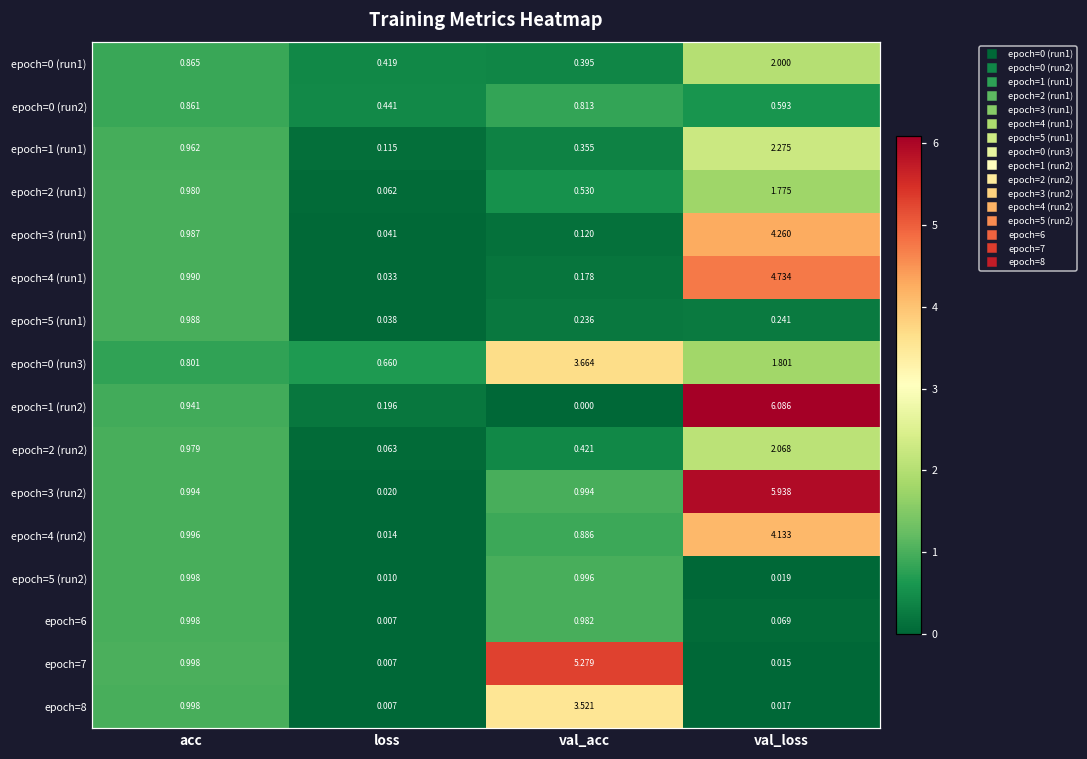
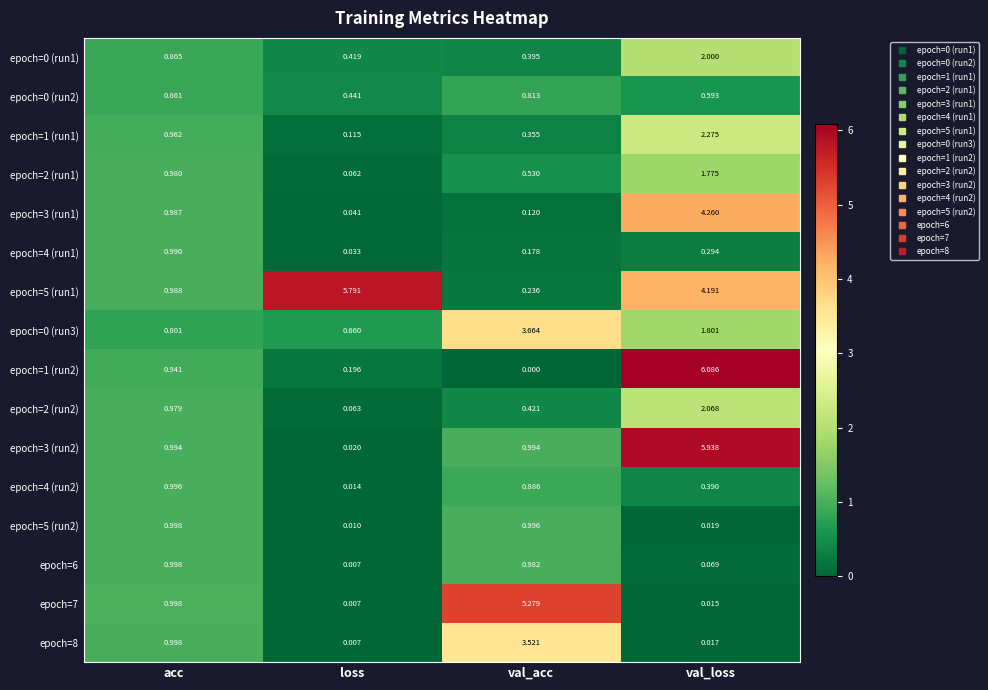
epoch=4 (run1), val_loss: 4.734 -> 0.294
epoch=5 (run1), loss: 0.038 -> 5.791
epoch=5 (run1), val_loss: 0.241 -> 4.191
epoch=4 (run2), val_loss: 4.133 -> 0.390
